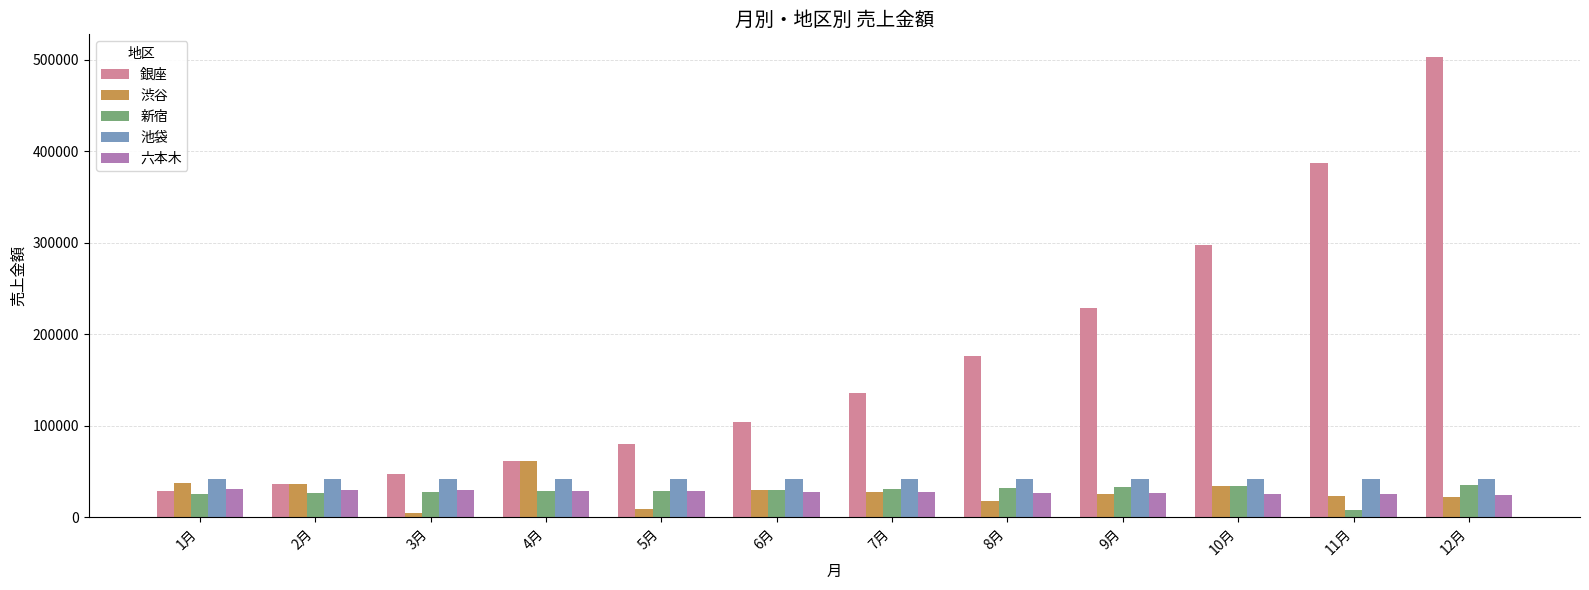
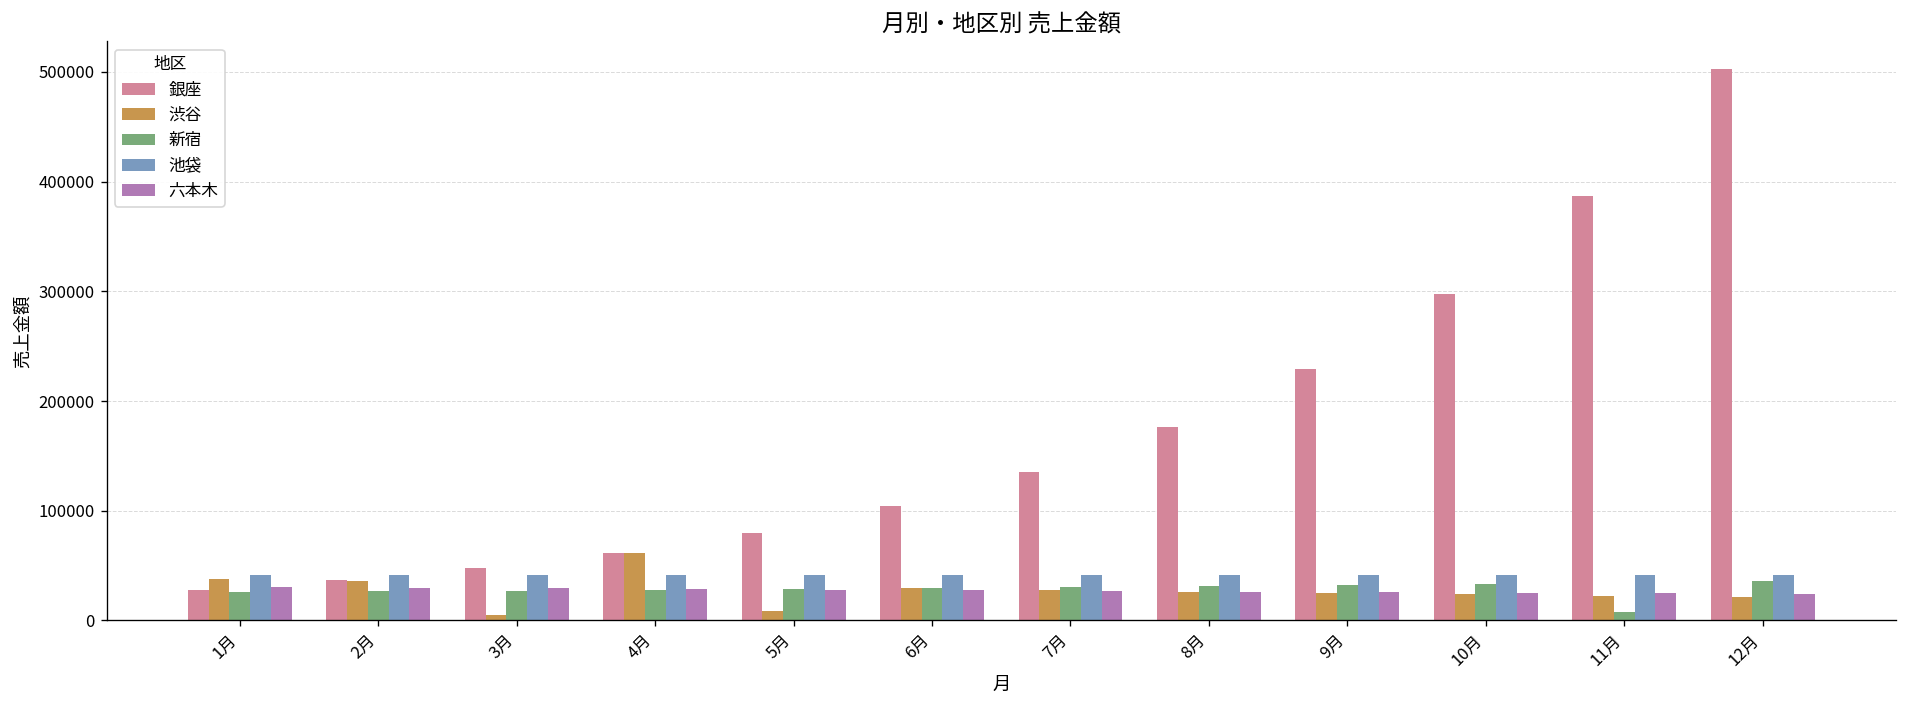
渋谷, 8月: 20000 -> 30000
渋谷, 10月: 30000 -> 20000
